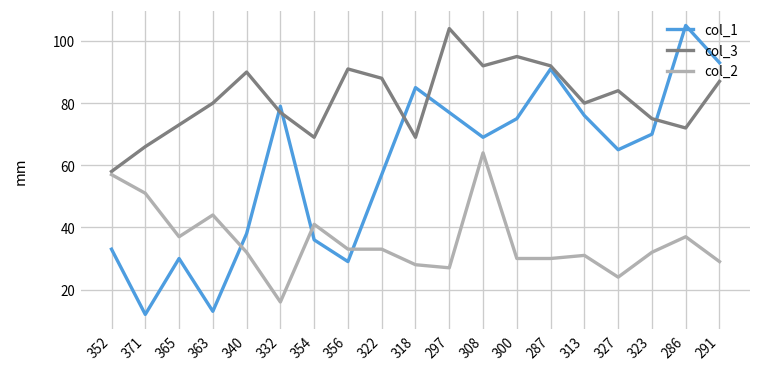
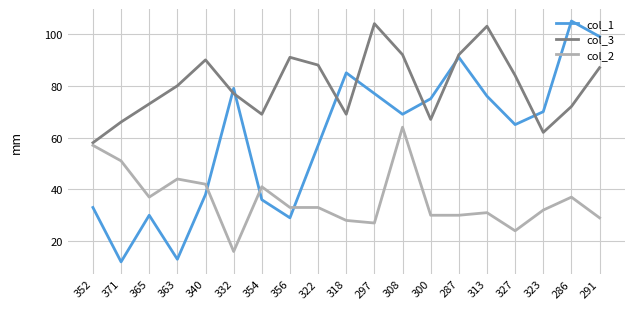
col_2, 340: 32 -> 42
col_3, 300: 95 -> 67
col_3, 313: 80 -> 103
col_3, 323: 75 -> 62
col_1, 291: 93 -> 99
